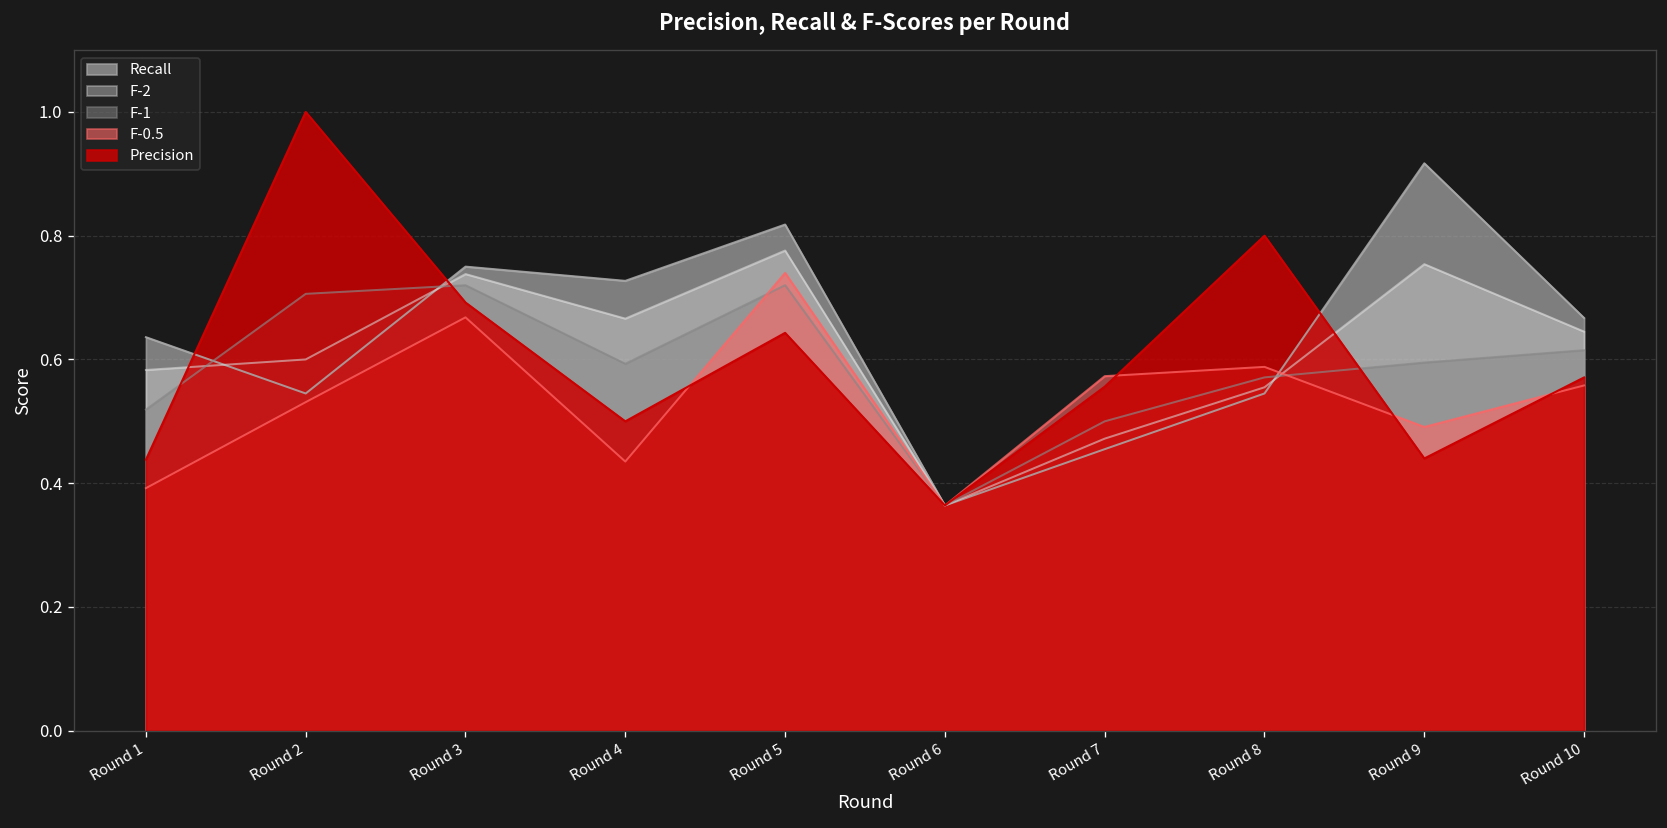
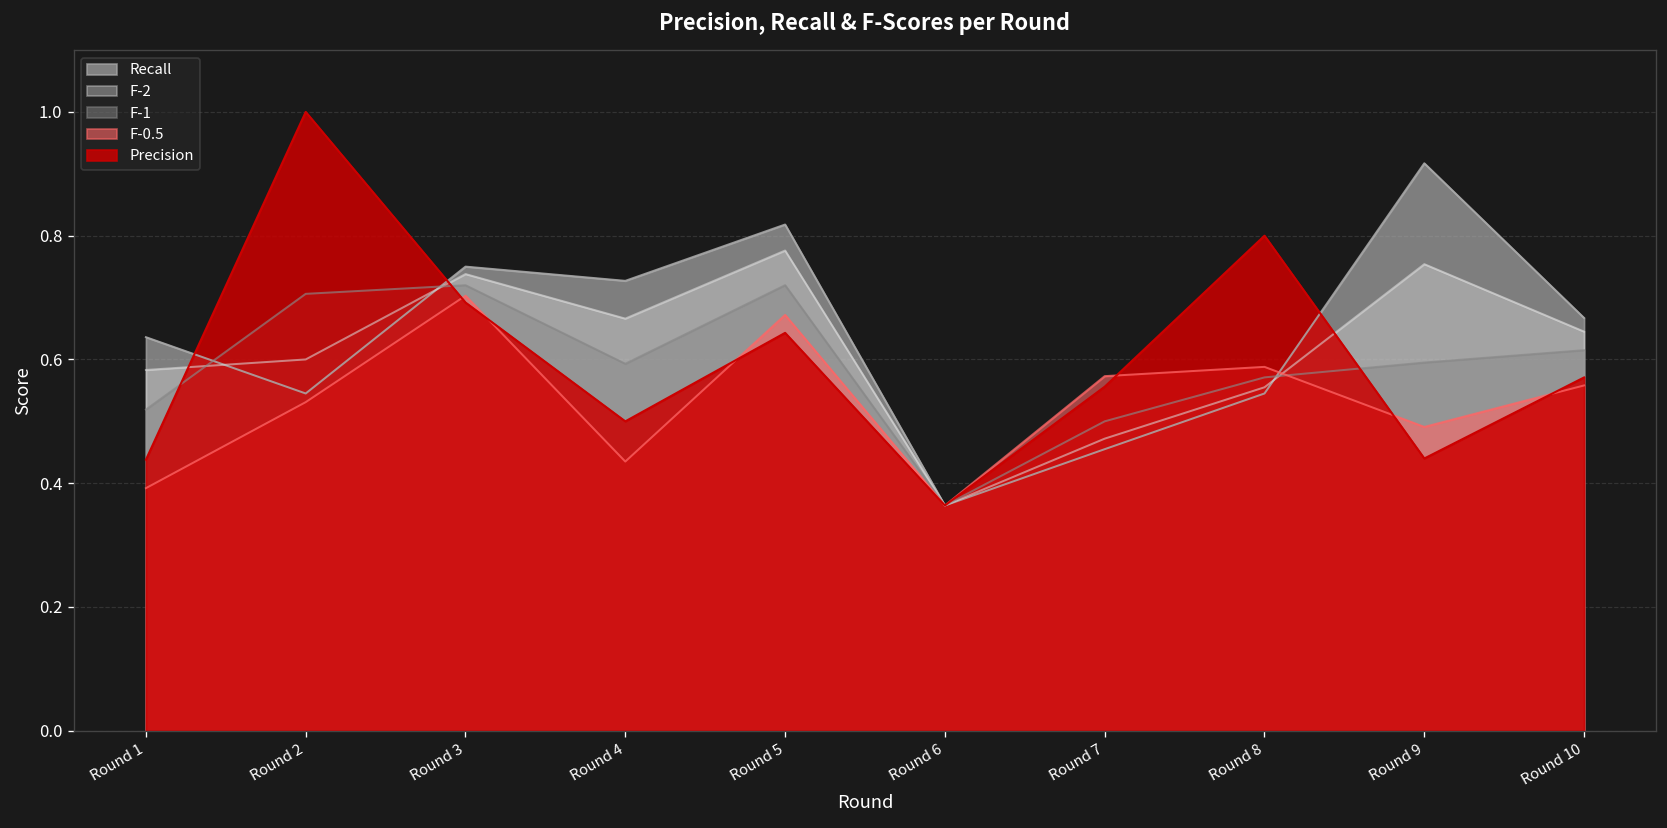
F-0.5, Round 3: 0.67 -> 0.70
F-0.5, Round 5: 0.74 -> 0.67
